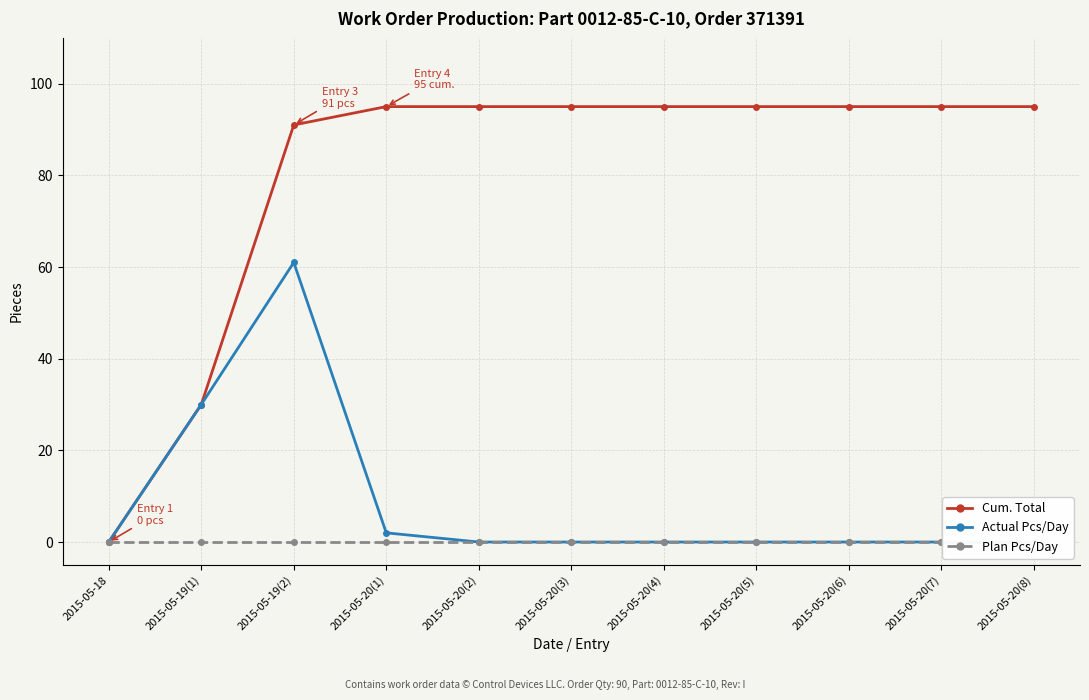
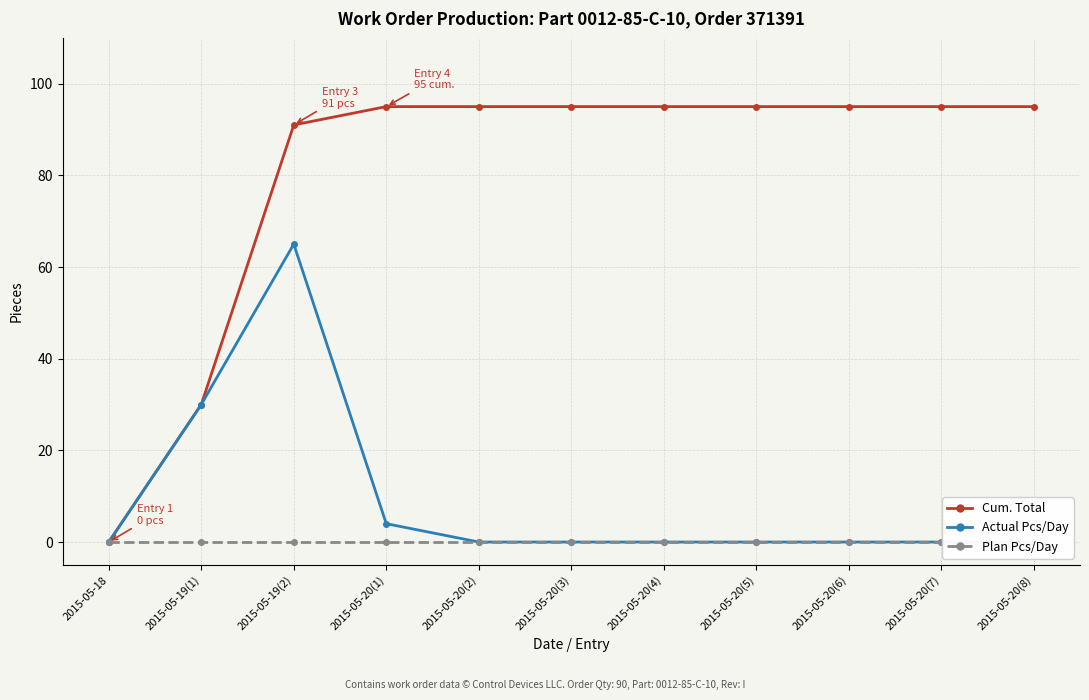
Actual Pcs/Day, 2015-05-19(2): 61 -> 65
Actual Pcs/Day, 2015-05-20(1): 2 -> 4
